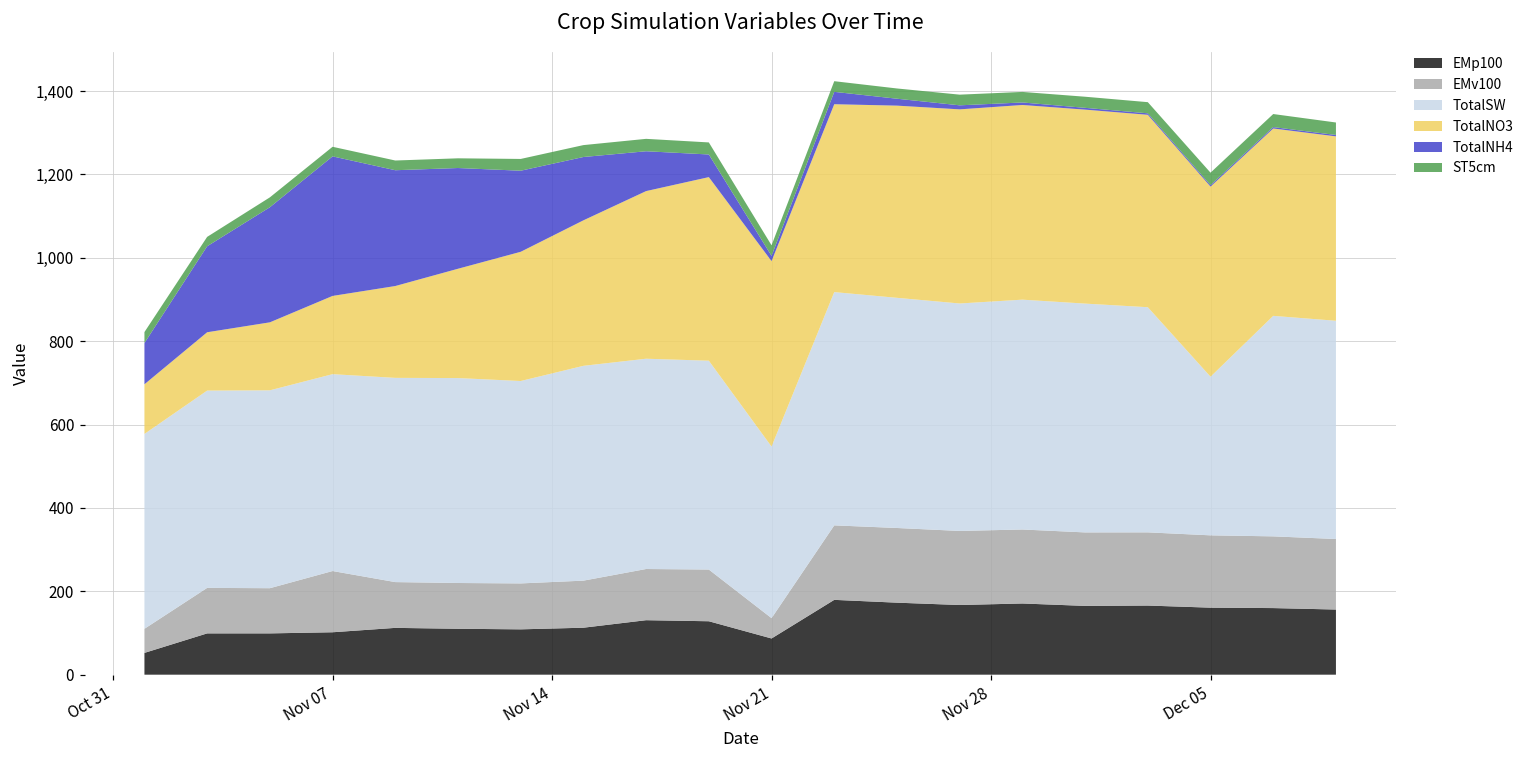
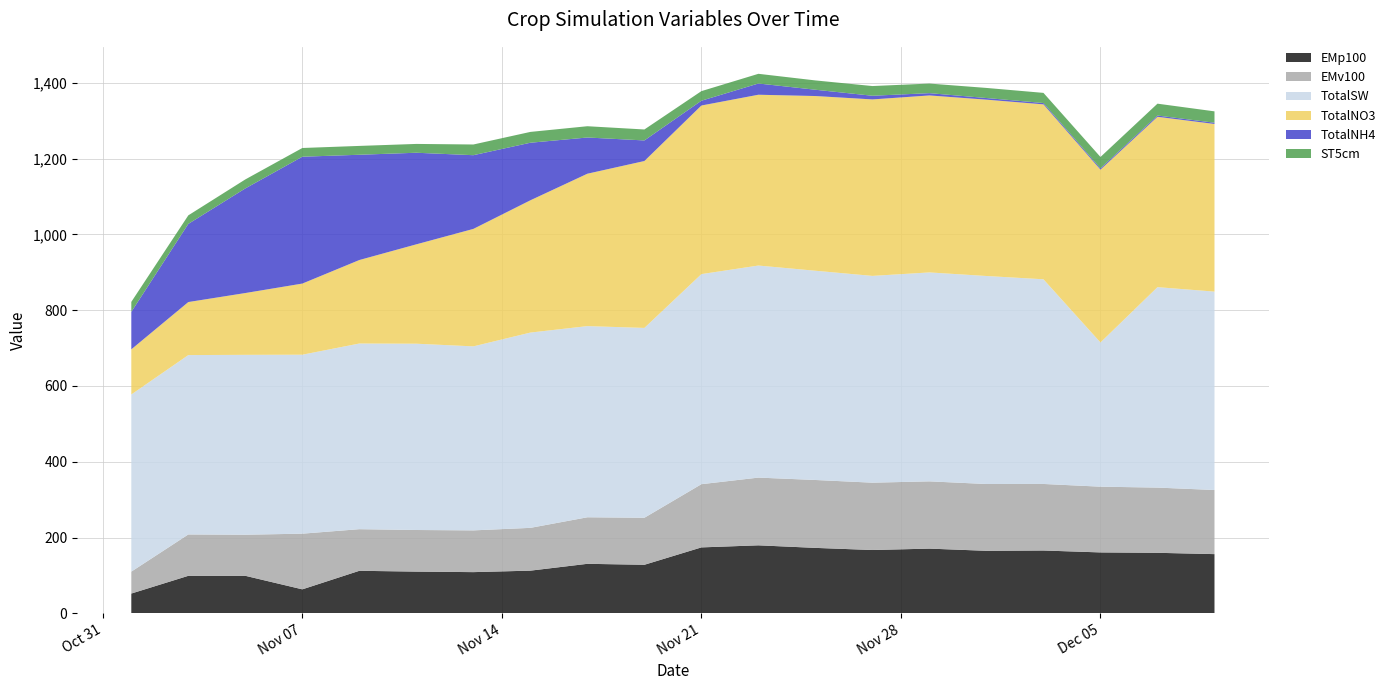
EMp100, Nov 07: 100 -> 60
EMp100, Nov 21: 90 -> 170
EMv100, Nov 21: 50 -> 170
TotalSW, Nov 21: 410 -> 550
